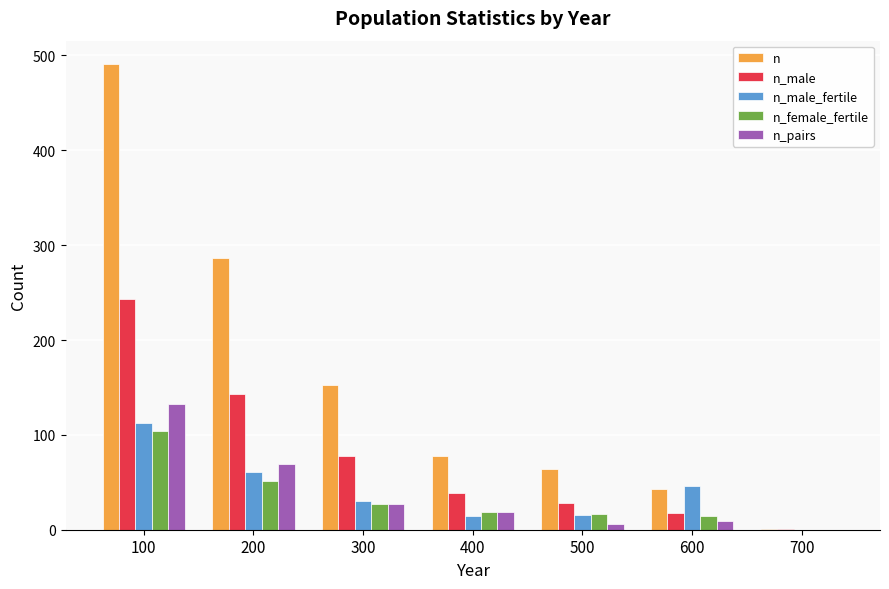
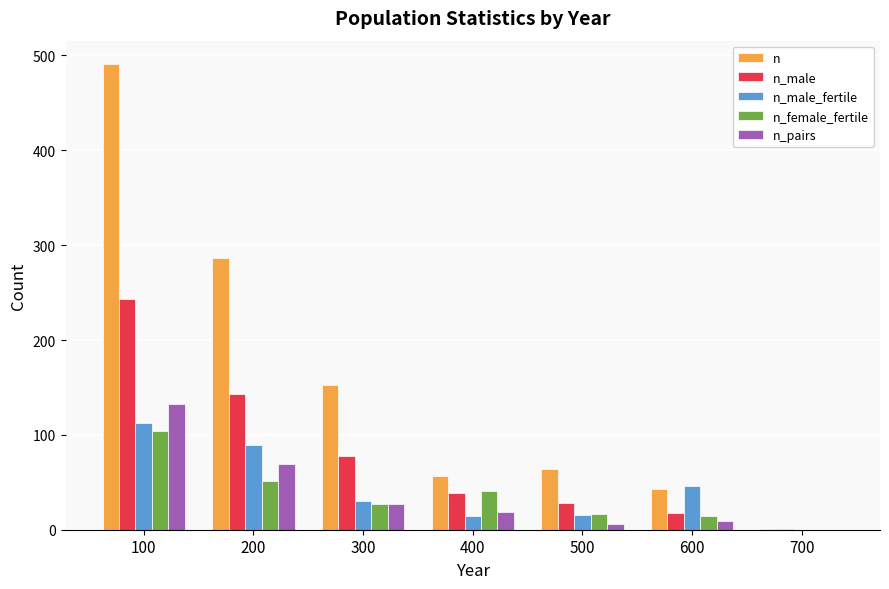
n_male_fertile, 200: 60 -> 90
n, 400: 80 -> 60
n_female_fertile, 400: 20 -> 40
